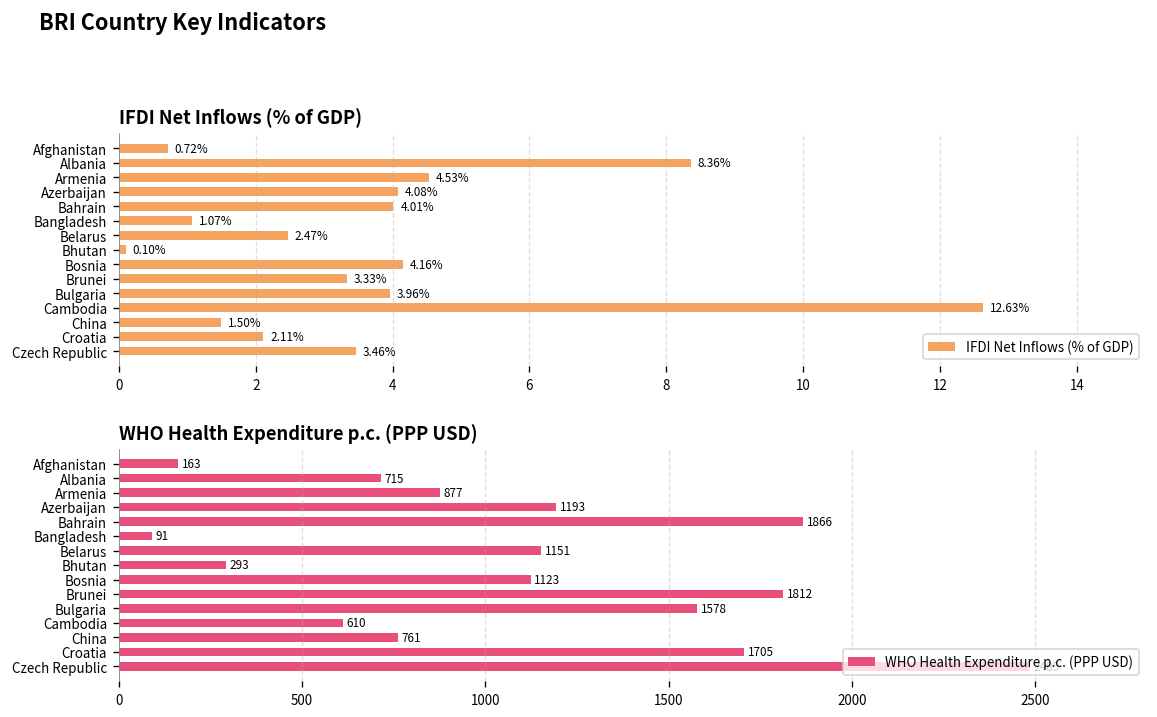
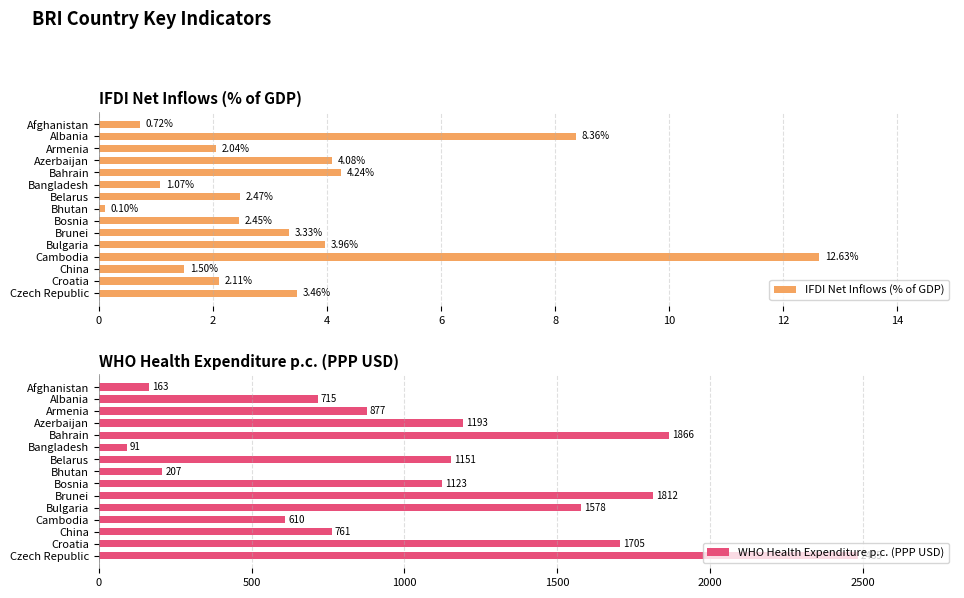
IFDI Net Inflows (% of GDP), Armenia: 4.53% -> 2.04%
IFDI Net Inflows (% of GDP), Bahrain: 4.01% -> 4.24%
IFDI Net Inflows (% of GDP), Bosnia: 4.16% -> 2.45%
WHO Health Expenditure p.c. (PPP USD), Bhutan: 293 -> 207
